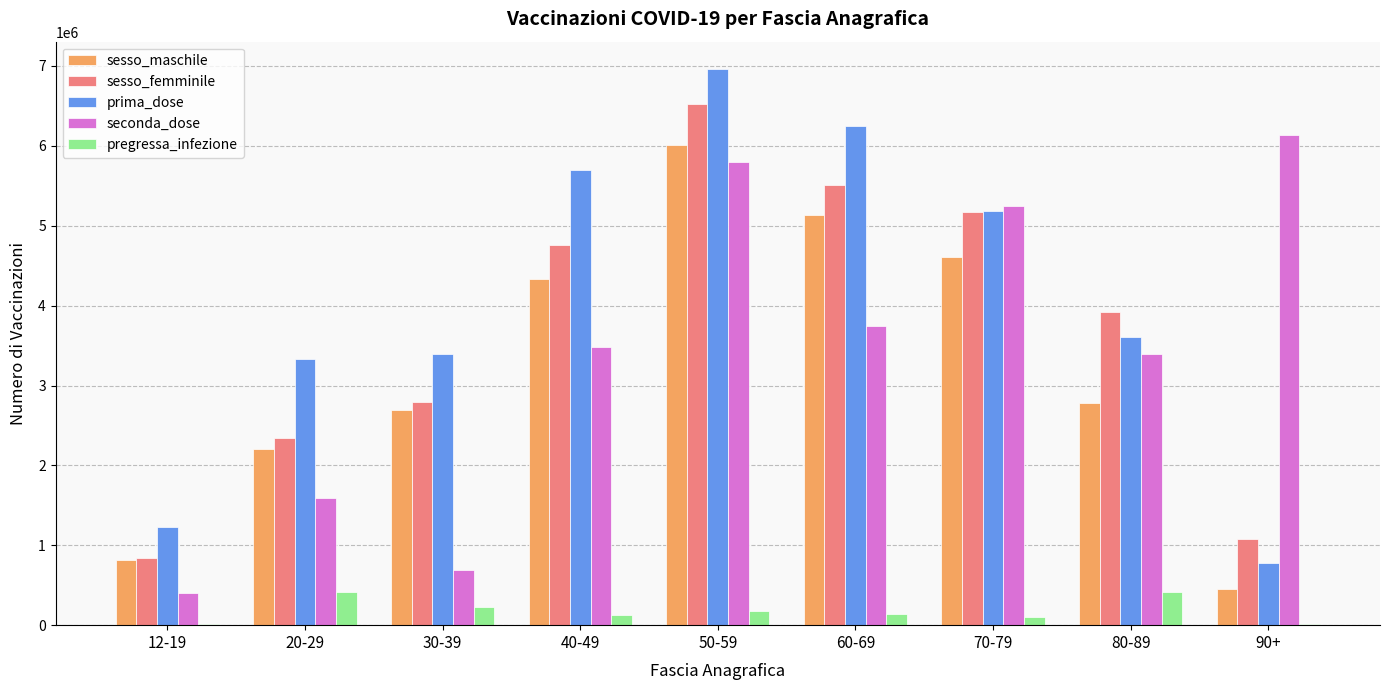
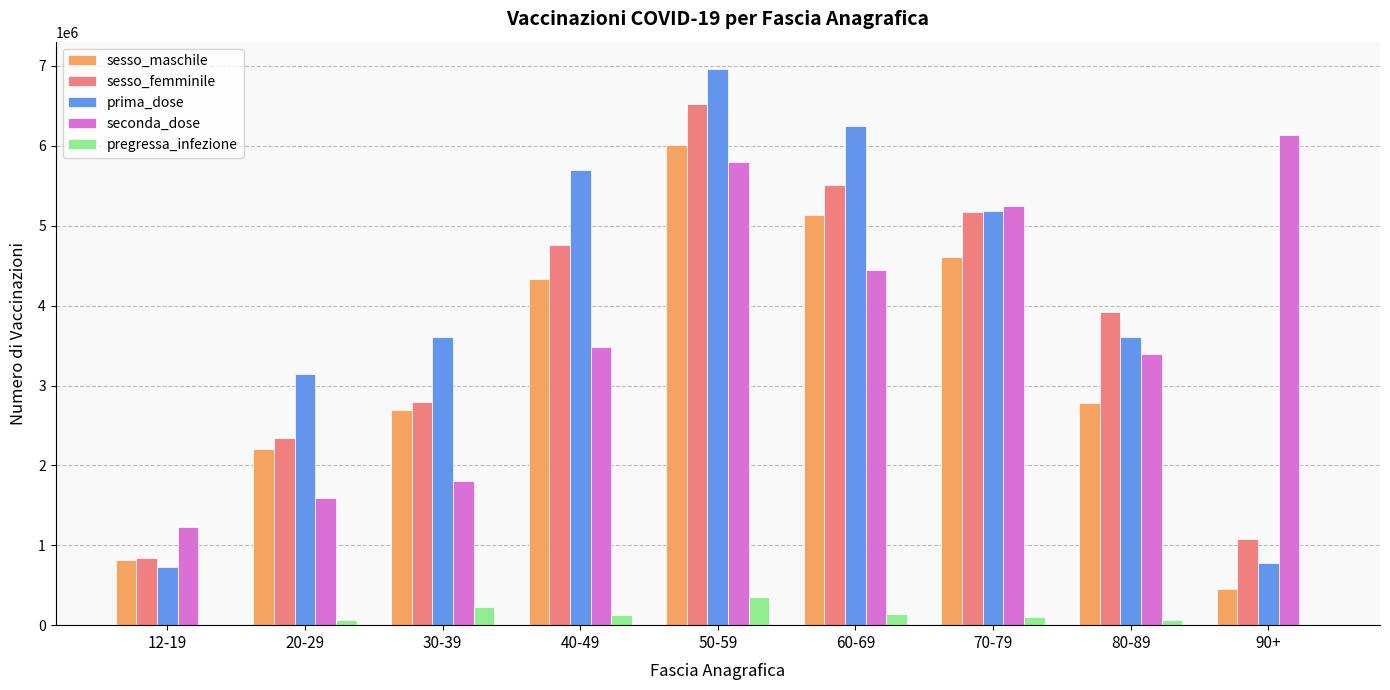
prima_dose, 12-19: 1200000 -> 700000
seconda_dose, 12-19: 400000 -> 1200000
prima_dose, 20-29: 3300000 -> 3100000
pregressa_infezione, 20-29: 400000 -> 100000
prima_dose, 30-39: 3400000 -> 3600000
seconda_dose, 30-39: 700000 -> 1800000
pregressa_infezione, 50-59: 200000 -> 400000
seconda_dose, 60-69: 3700000 -> 4400000
pregressa_infezione, 80-89: 400000 -> 100000
